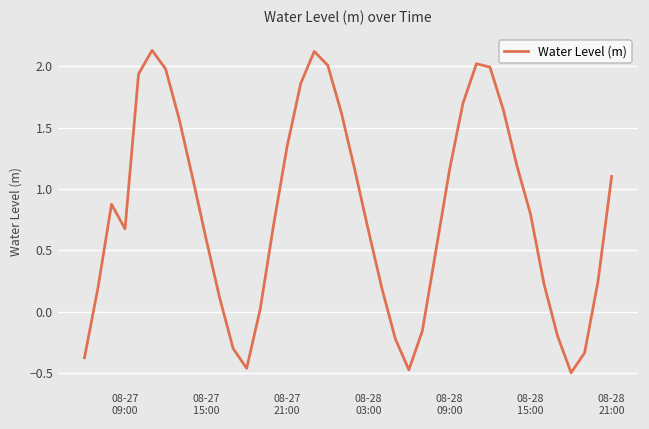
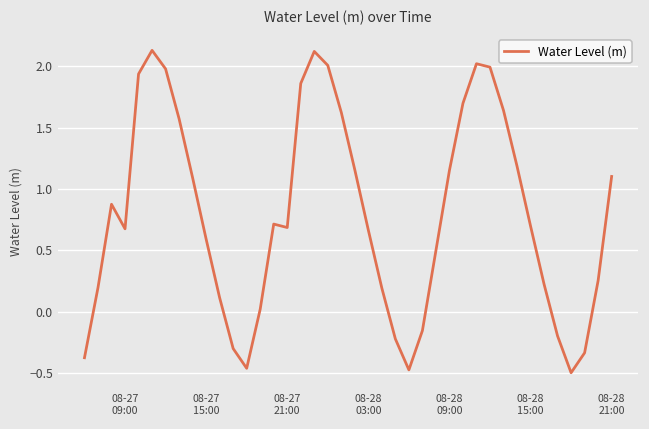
08-27 21:00: 1.35 -> 0.69
08-28 15:00: 0.79 -> 0.70
